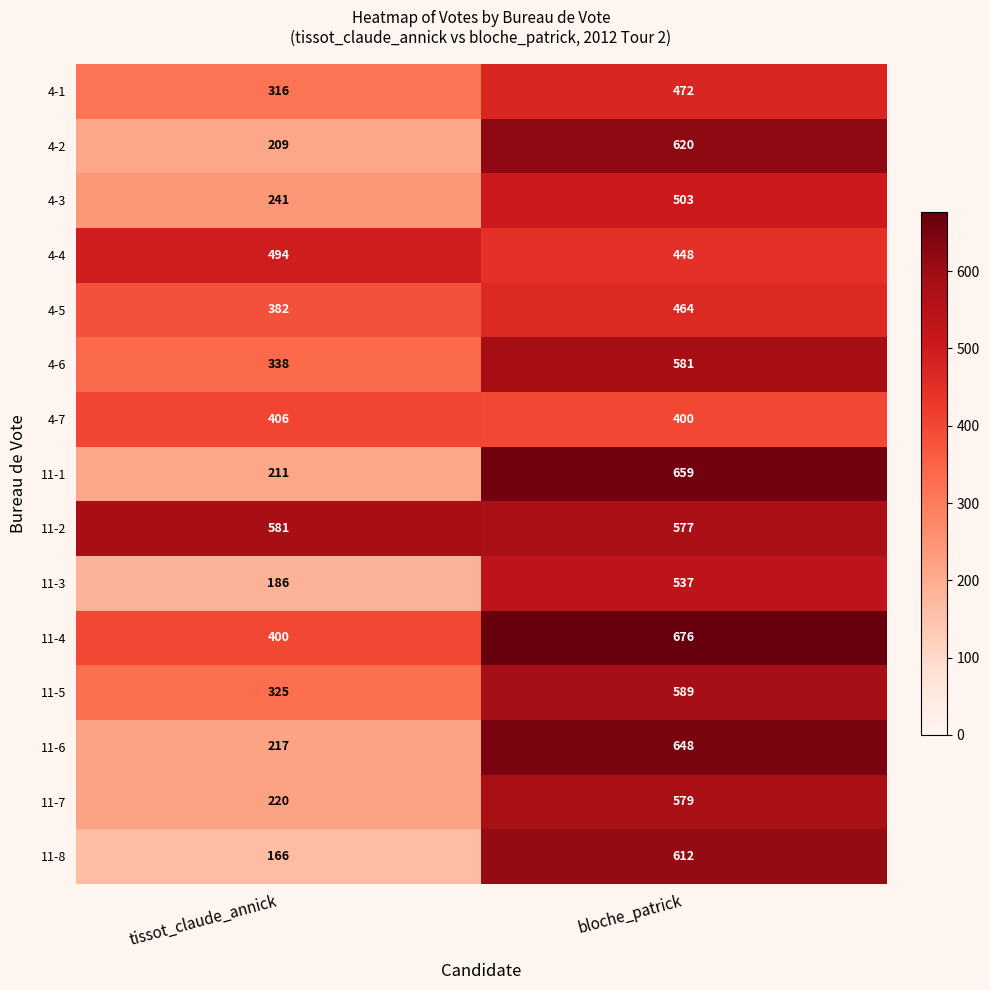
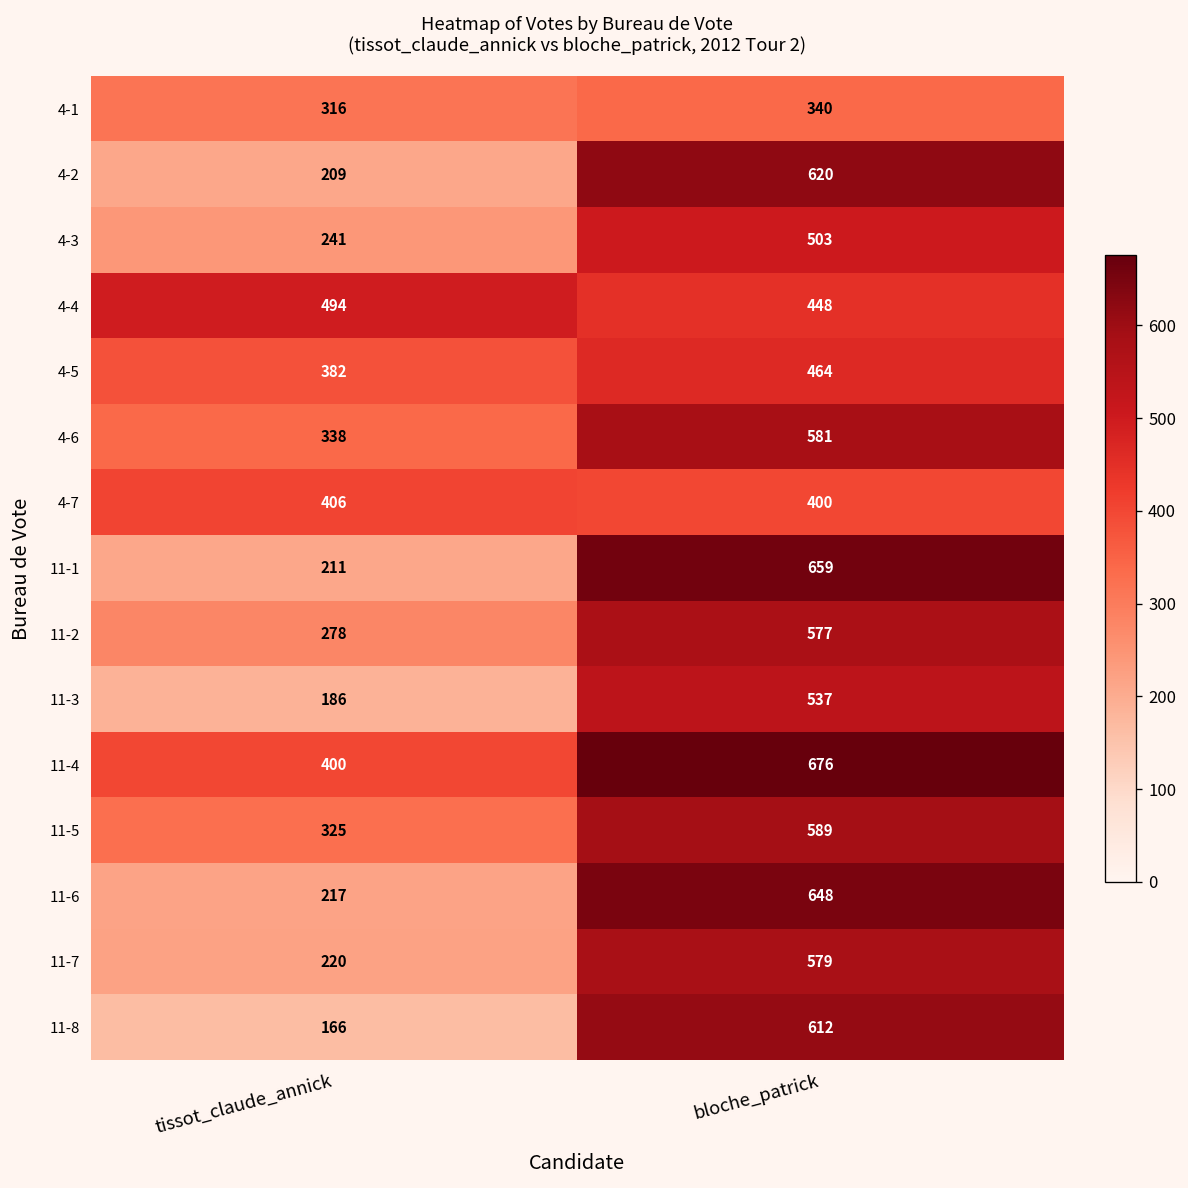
4-1, bloche_patrick: 472 -> 340
11-2, tissot_claude_annick: 581 -> 278
